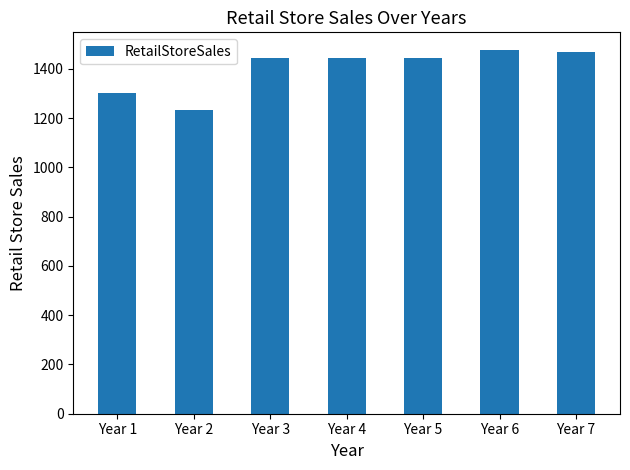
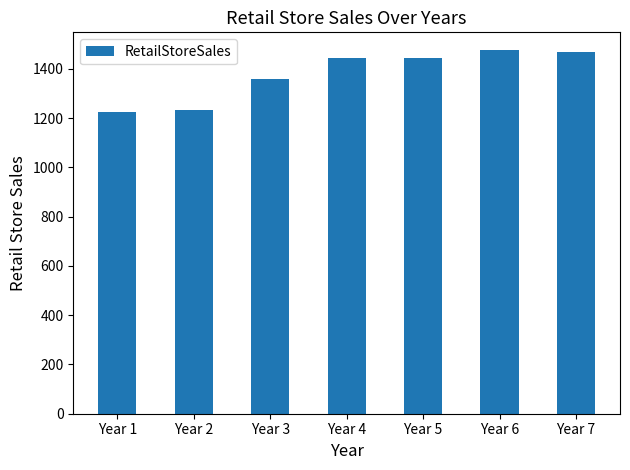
Year 1: 1300 -> 1230
Year 3: 1440 -> 1360
